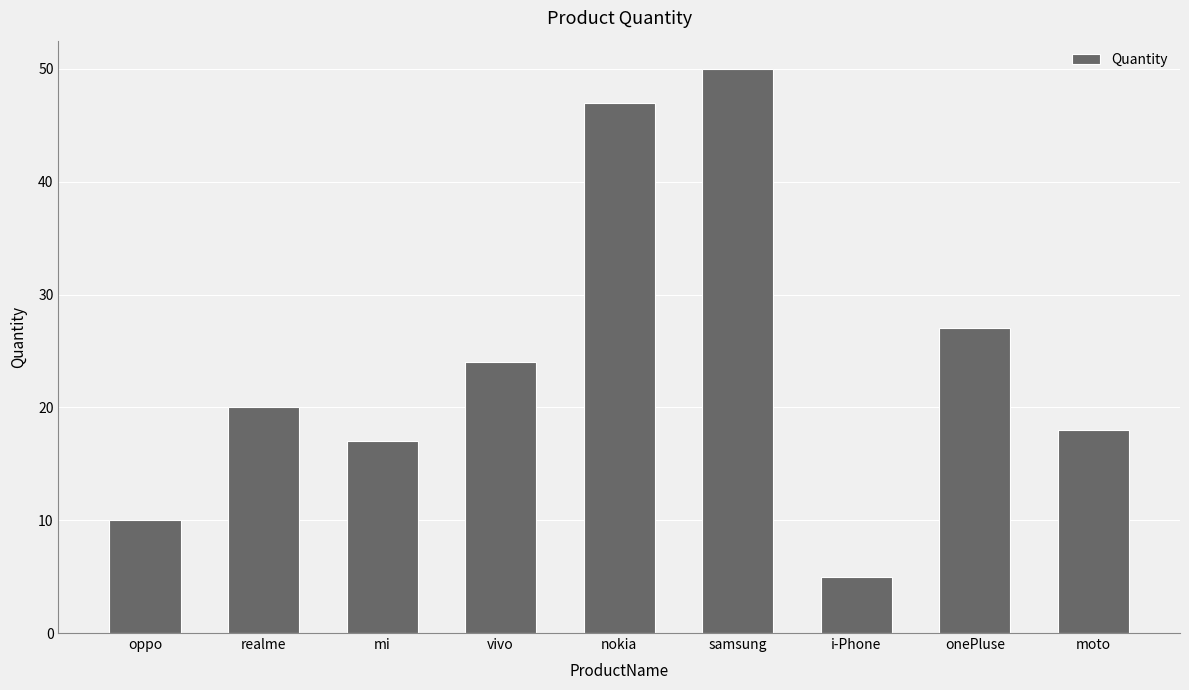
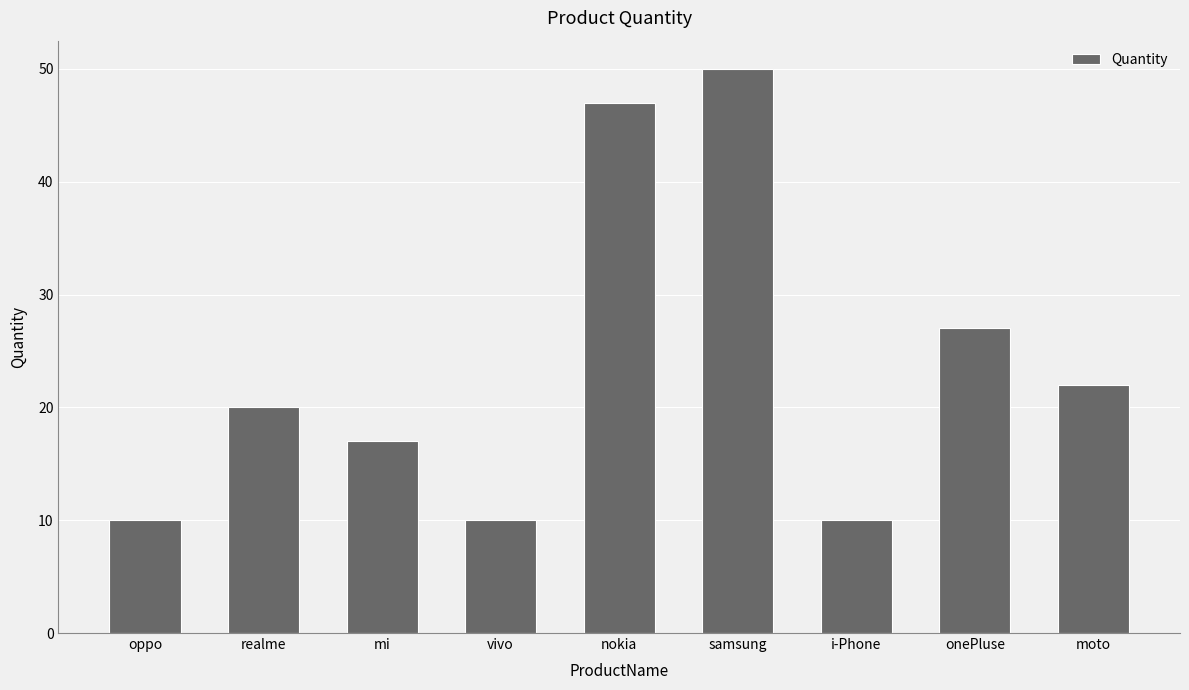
vivo: 24 -> 10
i-Phone: 5 -> 10
moto: 18 -> 22
